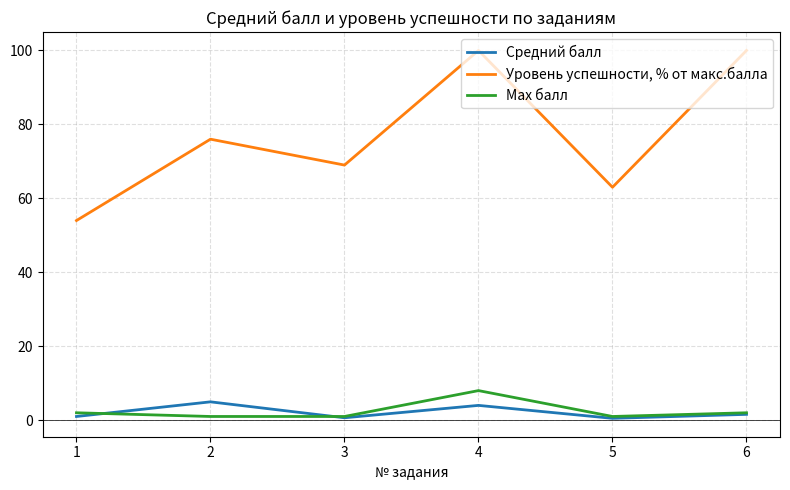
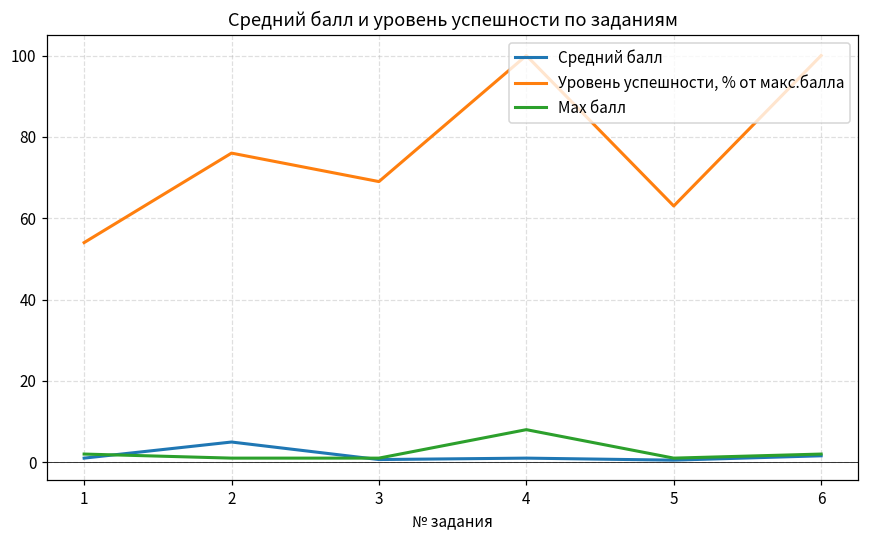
Средний балл, 4: 4 -> 1
